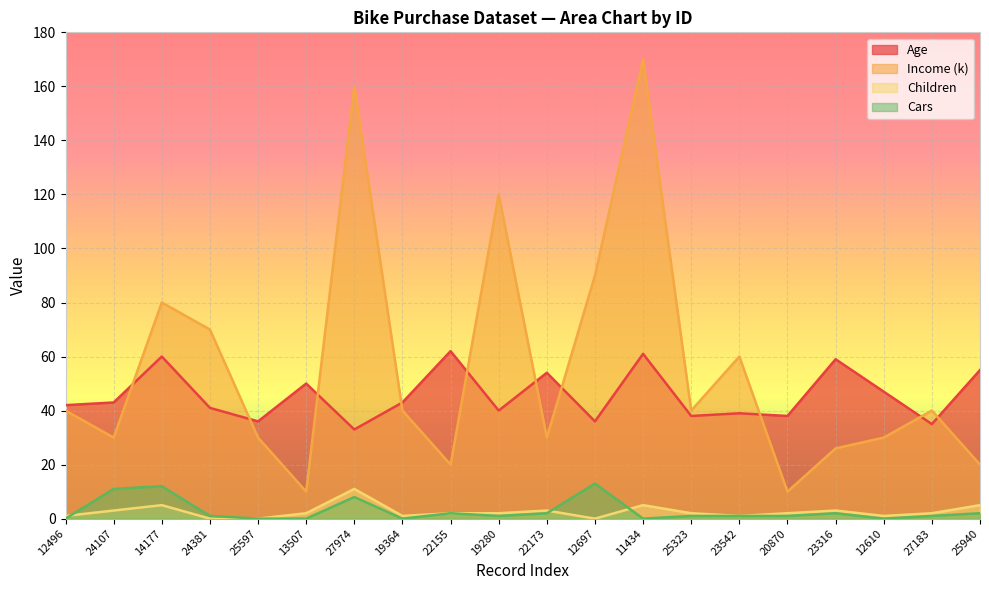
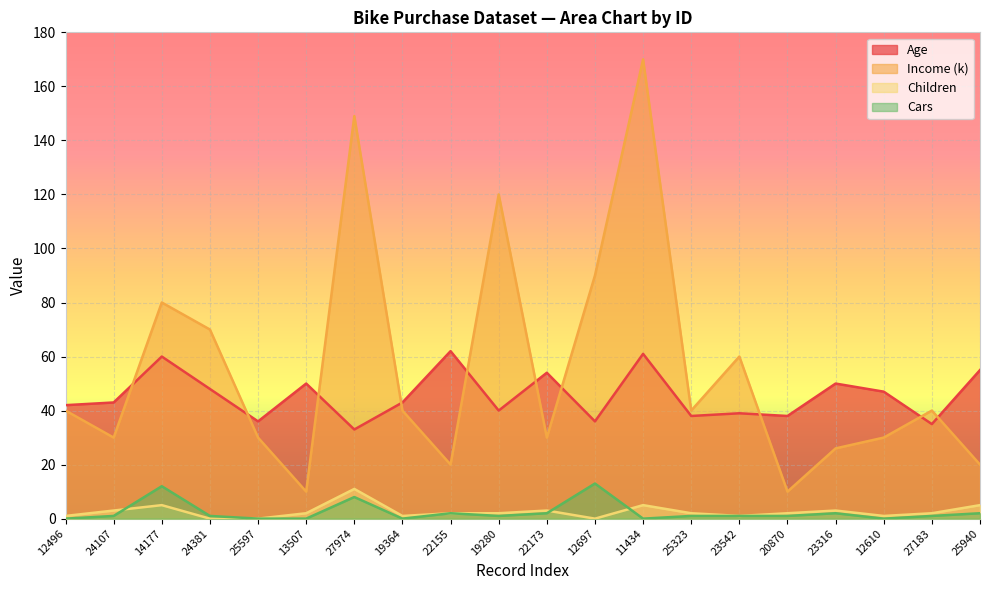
Cars, 24107: 11 -> 1
Age, 24381: 41 -> 48
Income (k), 27974: 160 -> 149
Age, 23316: 59 -> 50
